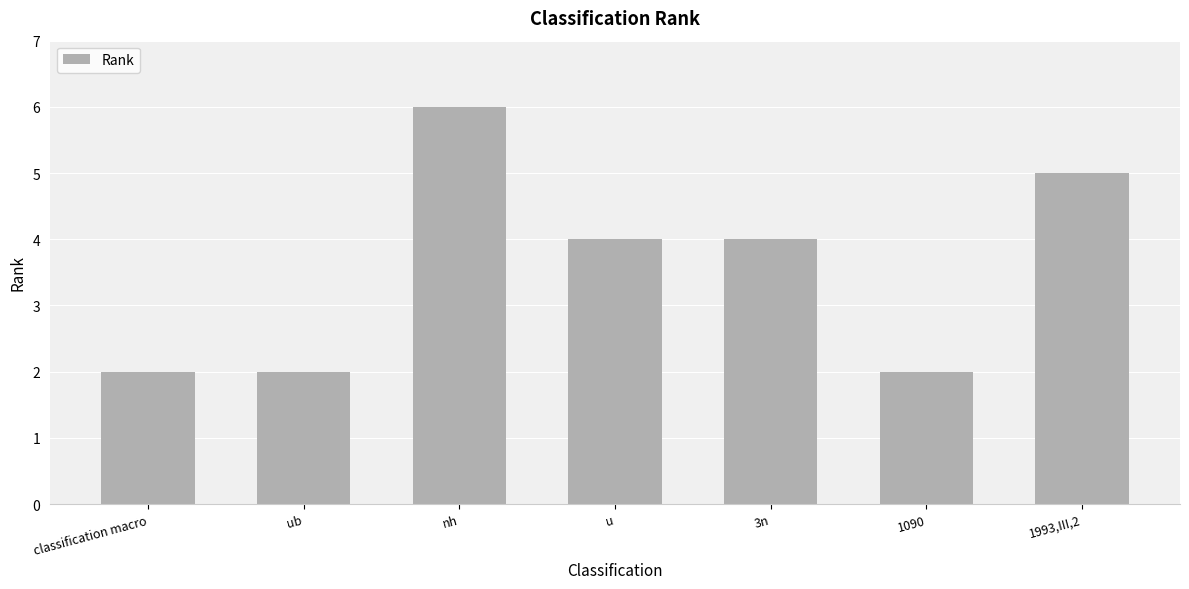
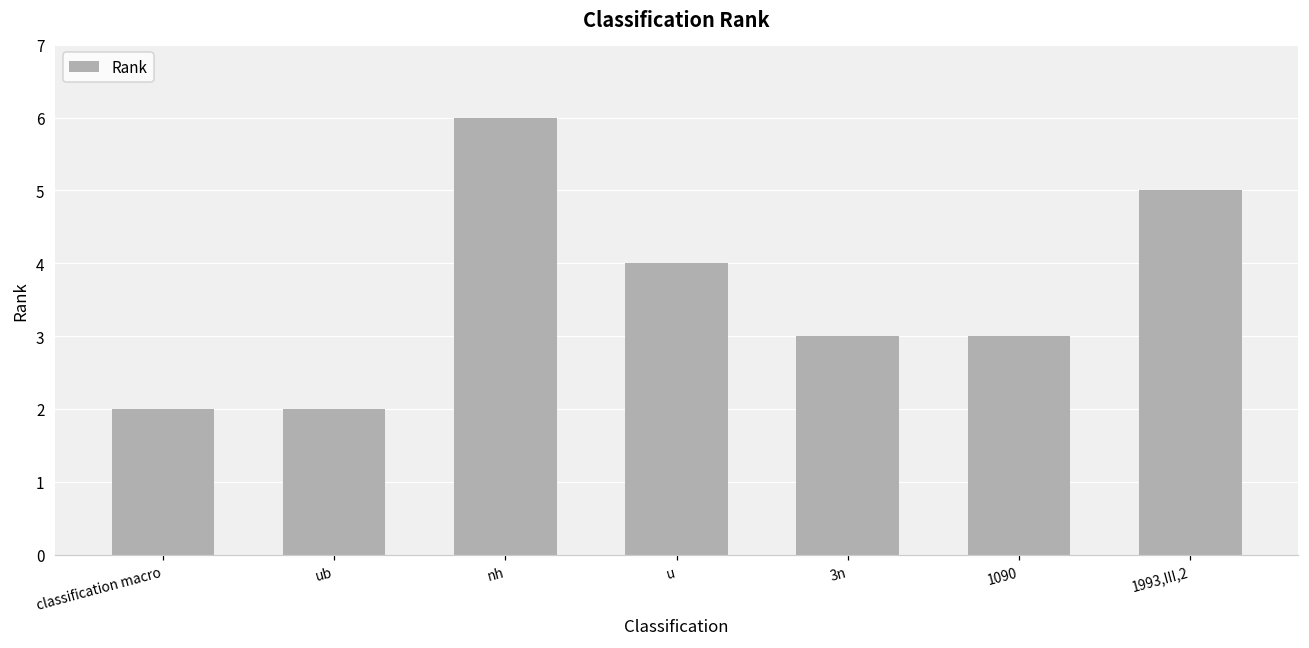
3n: 4 -> 3
1090: 2 -> 3
